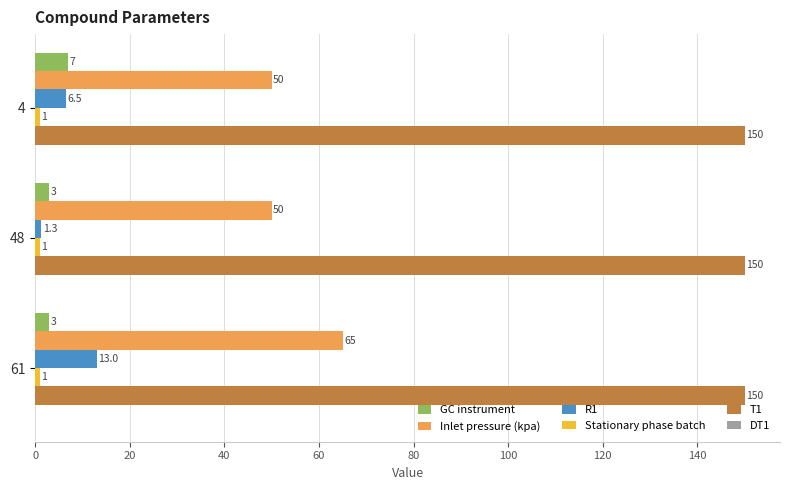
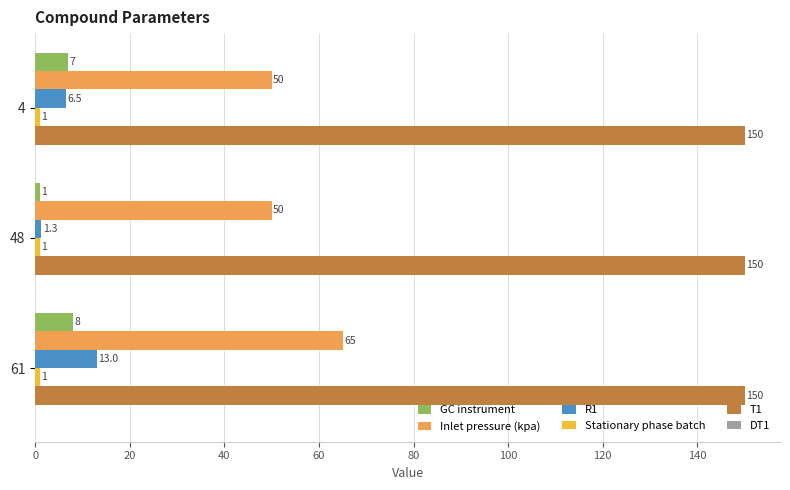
GC instrument, 48: 3 -> 1
GC instrument, 61: 3 -> 8
